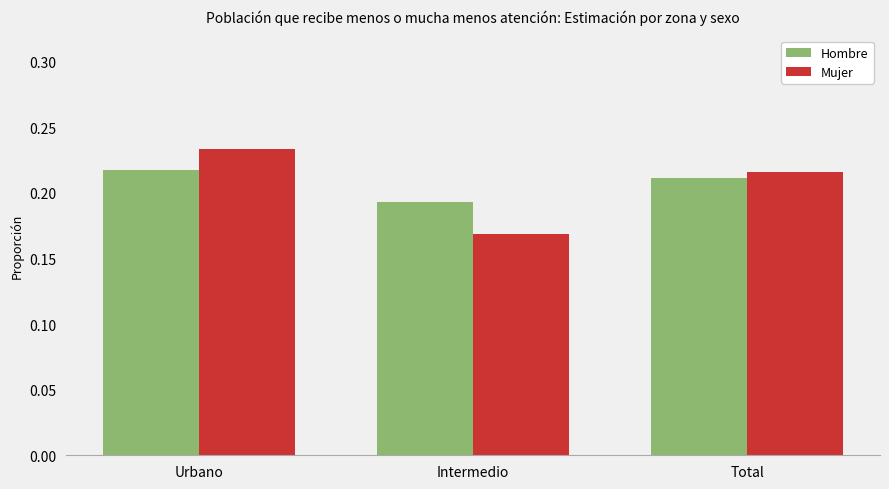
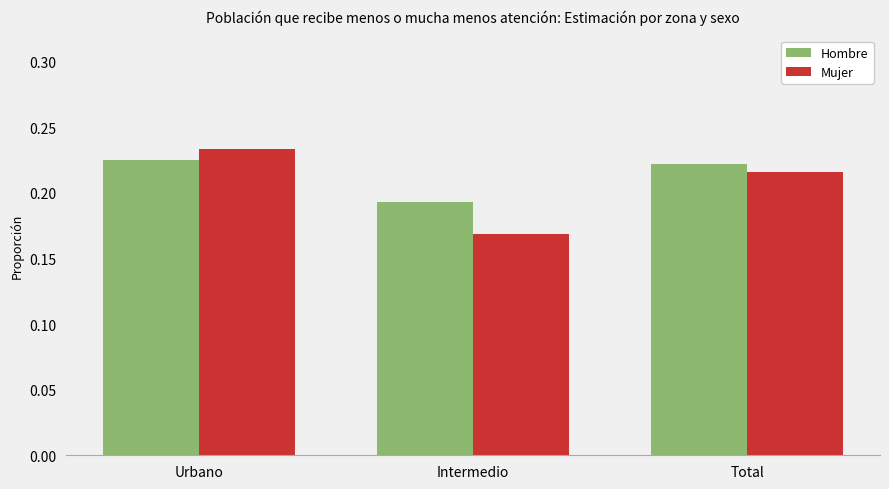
Hombre, Urbano: 0.217 -> 0.225
Hombre, Total: 0.211 -> 0.222
